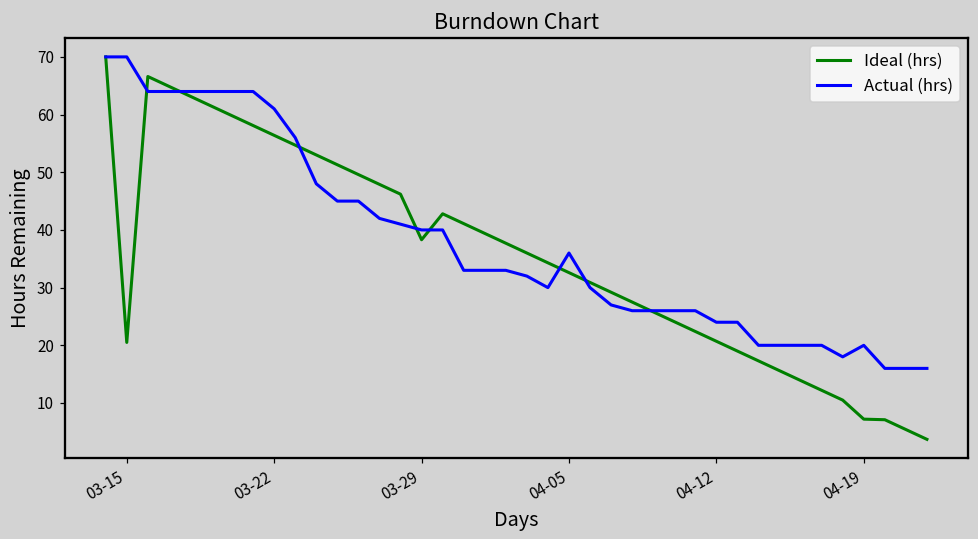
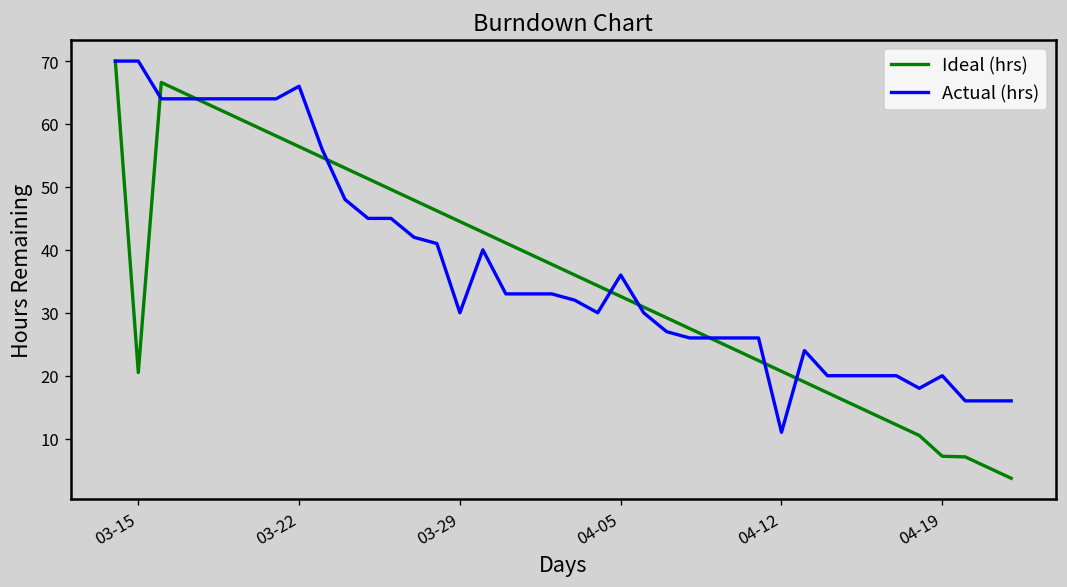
Actual (hrs), 03-22: 61 -> 66
Ideal (hrs), 03-29: 38 -> 45
Actual (hrs), 03-29: 40 -> 30
Actual (hrs), 04-12: 24 -> 11
